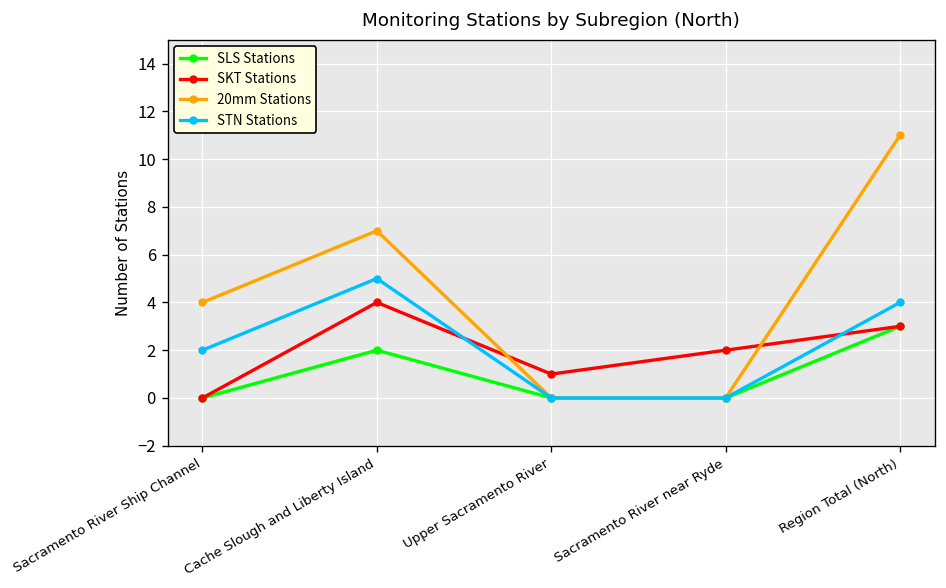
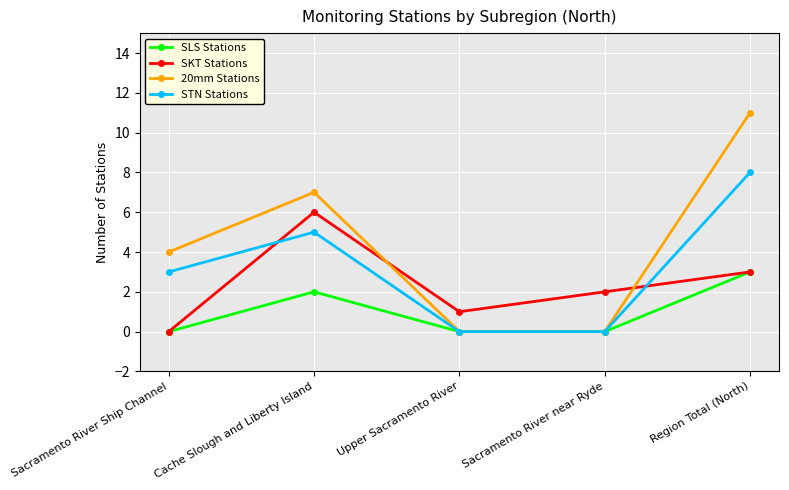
STN Stations, Sacramento River Ship Channel: 2 -> 3
SKT Stations, Cache Slough and Liberty Island: 4 -> 6
STN Stations, Region Total (North): 4 -> 8
